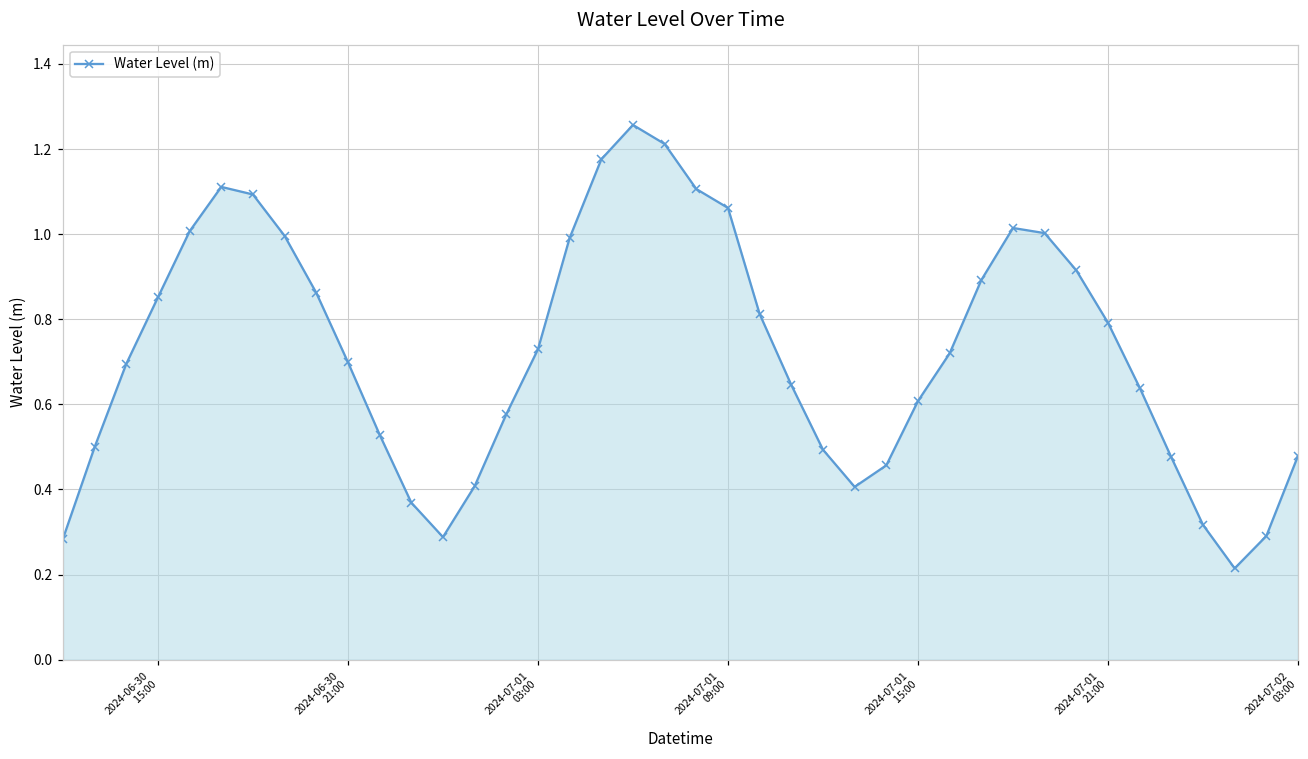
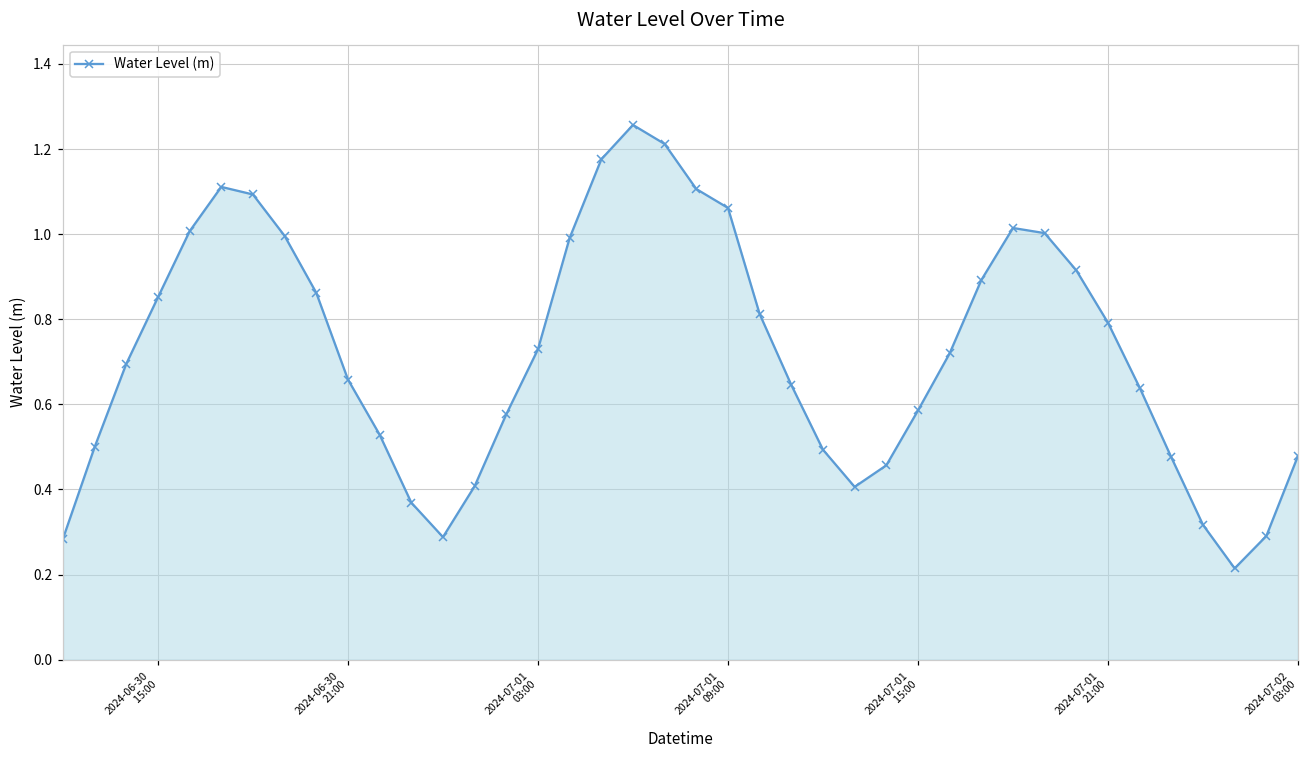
2024-06-30 21:00: 0.70 -> 0.66
2024-07-01 15:00: 0.61 -> 0.59
